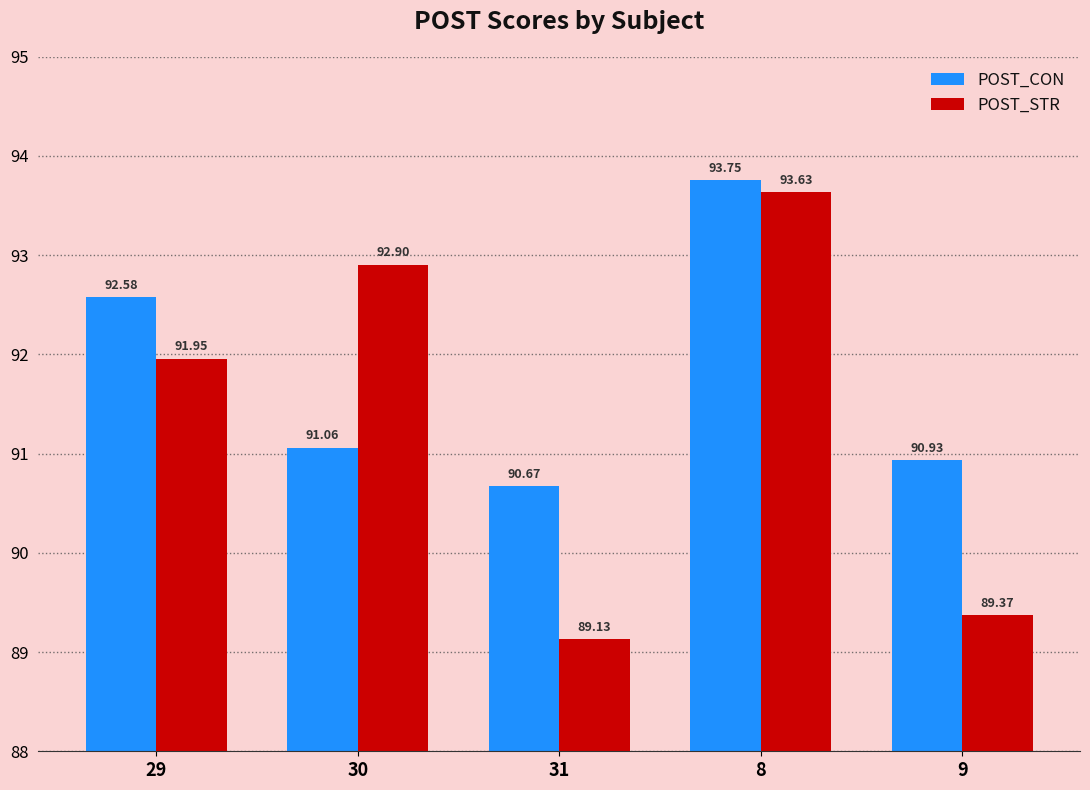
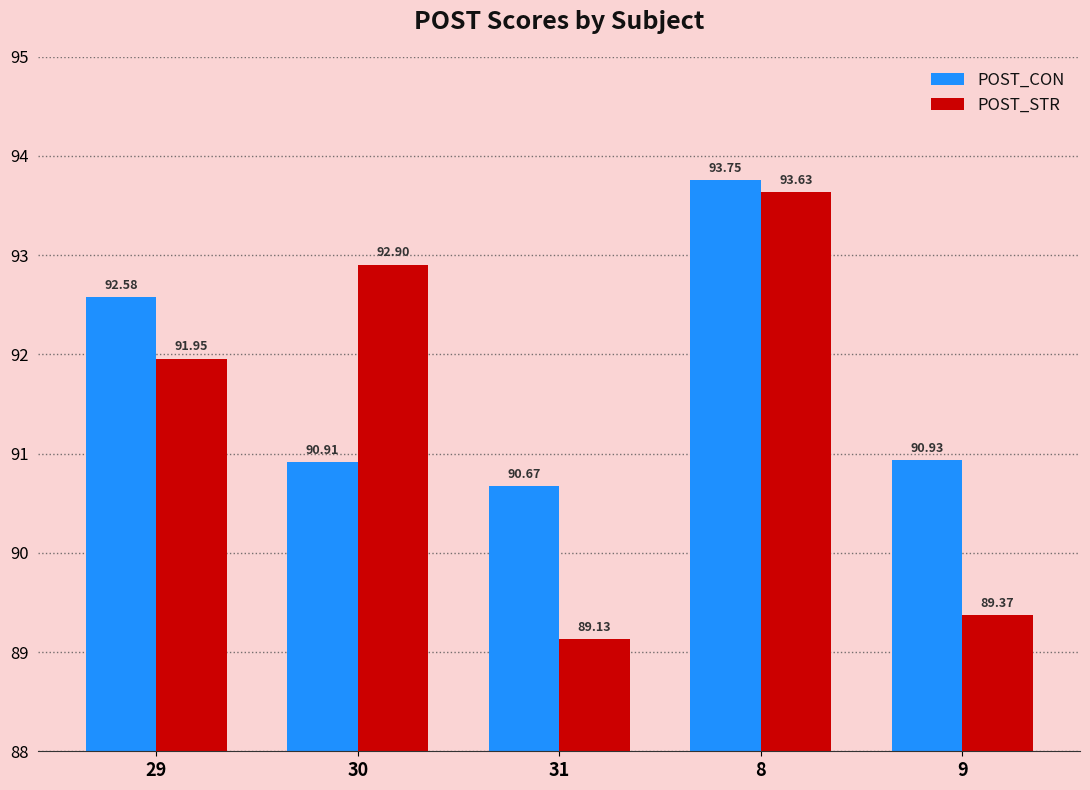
POST_CON, 30: 91.06 -> 90.91
